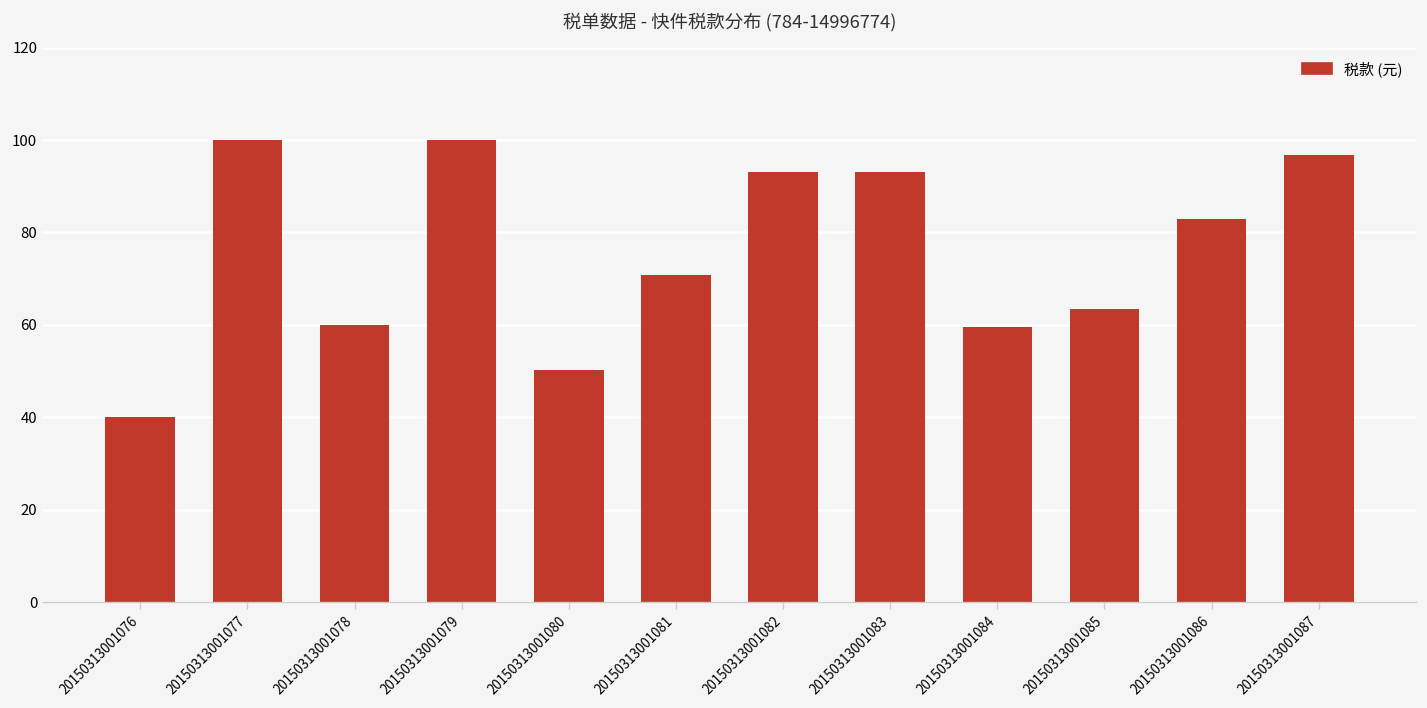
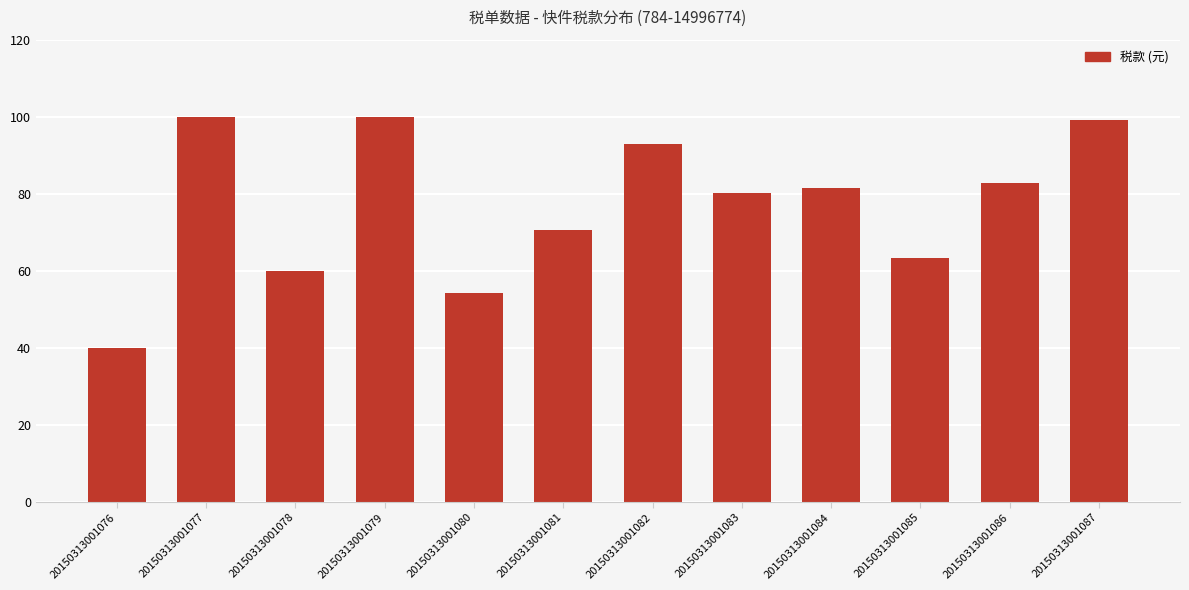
20150313001080: 50 -> 54
20150313001083: 93 -> 80
20150313001084: 60 -> 82
20150313001087: 97 -> 99
